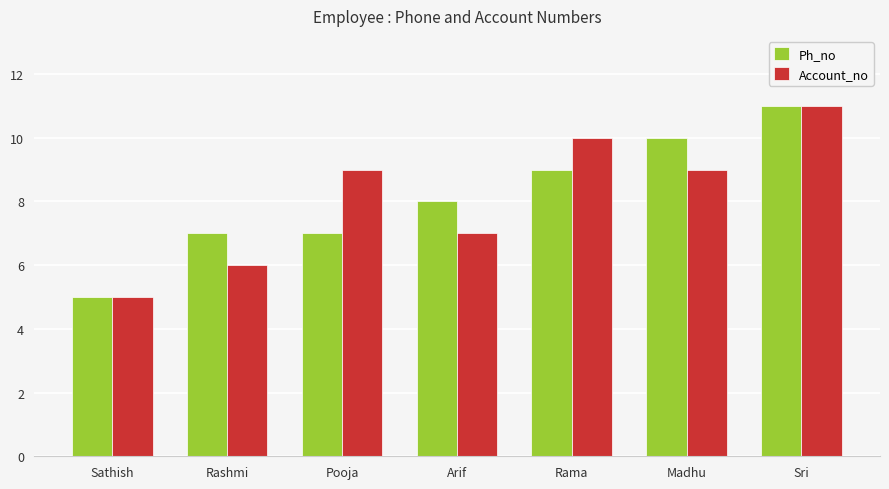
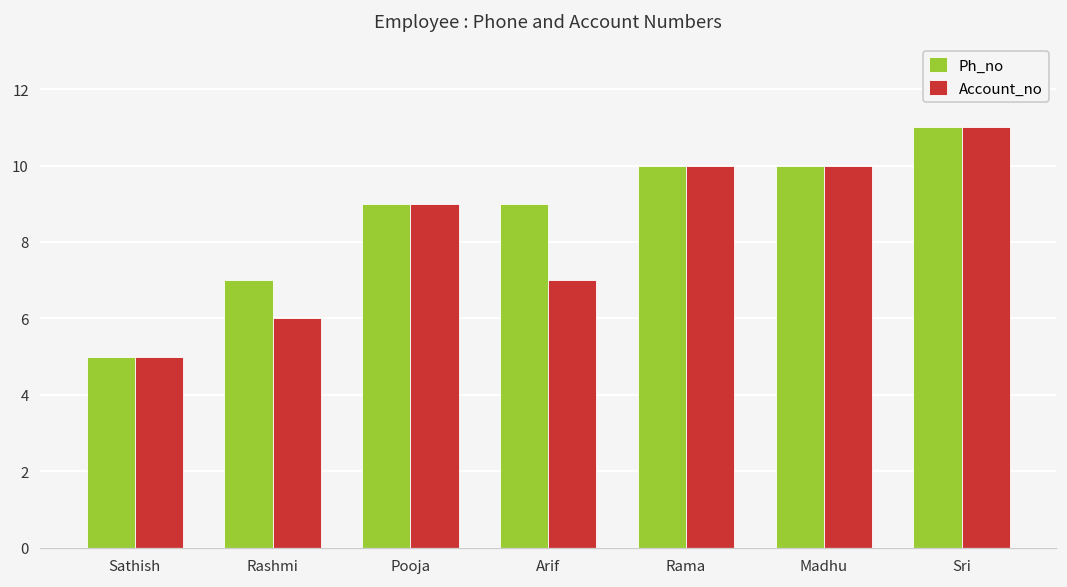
Ph_no, Pooja: 7.0 -> 9.0
Ph_no, Arif: 8.0 -> 9.0
Ph_no, Rama: 9.0 -> 10.0
Account_no, Madhu: 9.0 -> 10.0
